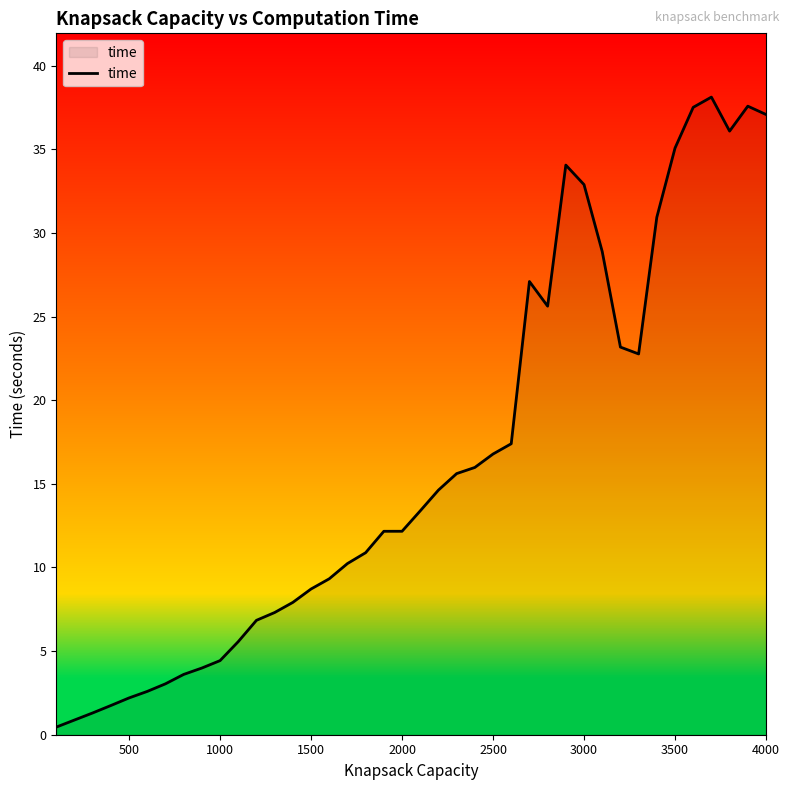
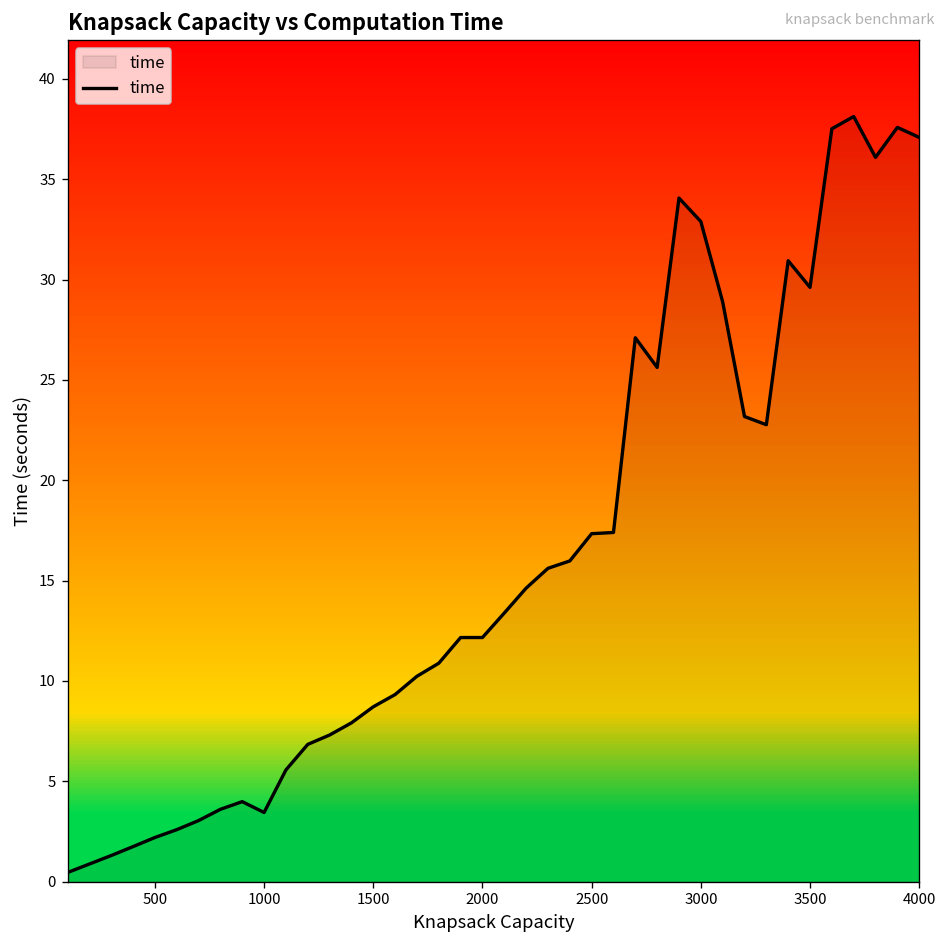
1000: 4.4 -> 3.4
2500: 16.8 -> 17.3
3500: 35.1 -> 29.6
